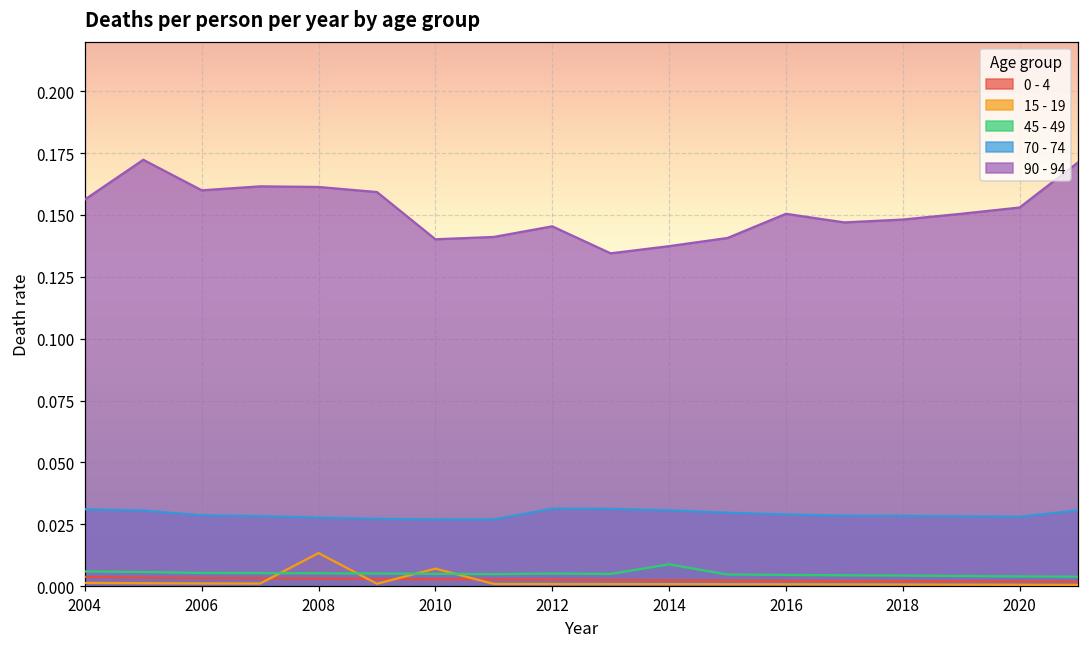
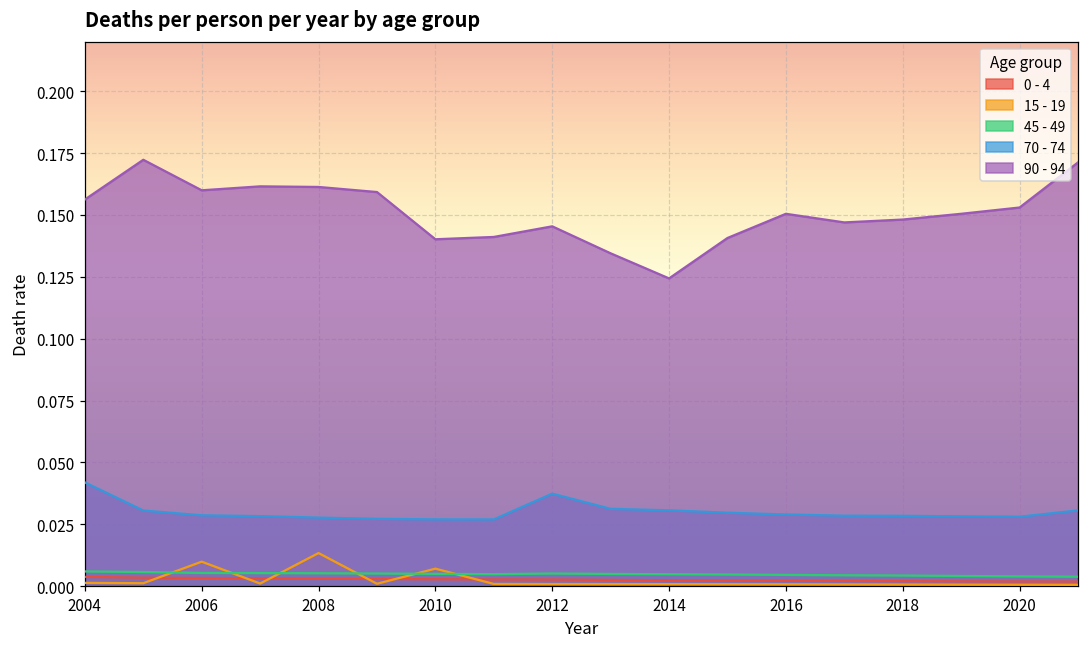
70 - 74, 2004: 0.031 -> 0.042
15 - 19, 2006: 0.001 -> 0.010
70 - 74, 2012: 0.031 -> 0.037
45 - 49, 2014: 0.009 -> 0.005
90 - 94, 2014: 0.137 -> 0.124
